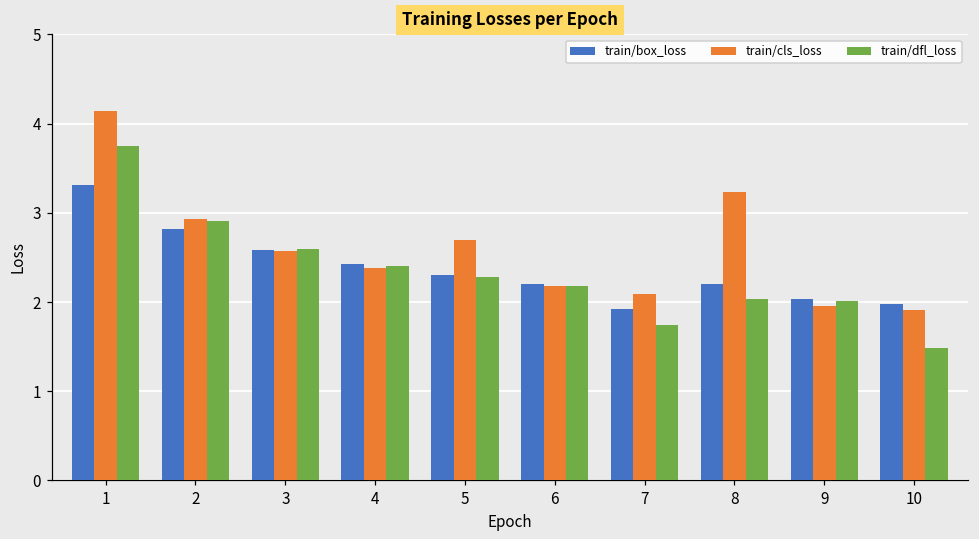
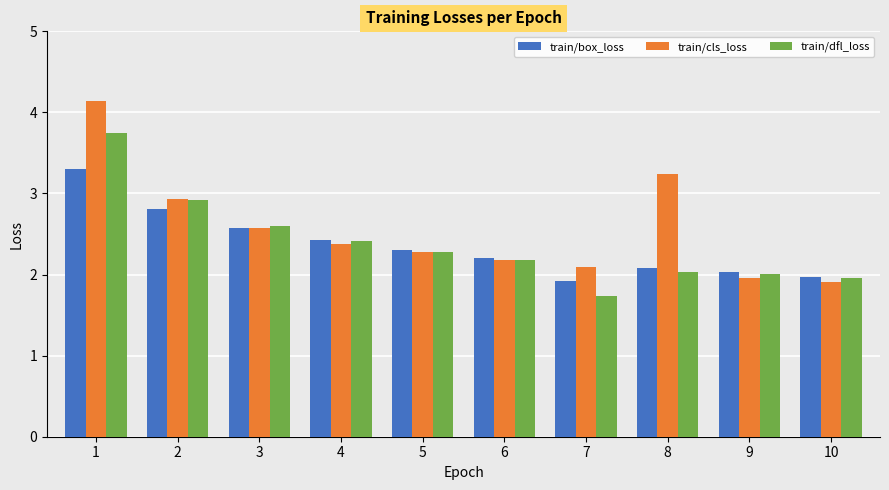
train/cls_loss, 5: 2.7 -> 2.3
train/box_loss, 8: 2.2 -> 2.1
train/dfl_loss, 10: 1.5 -> 2.0
